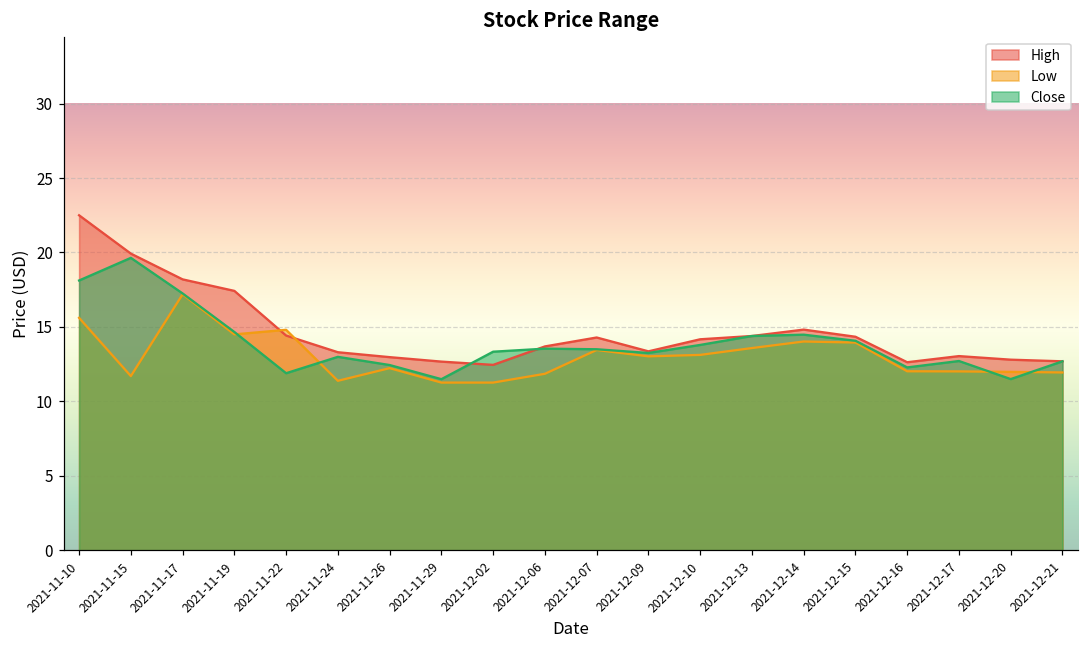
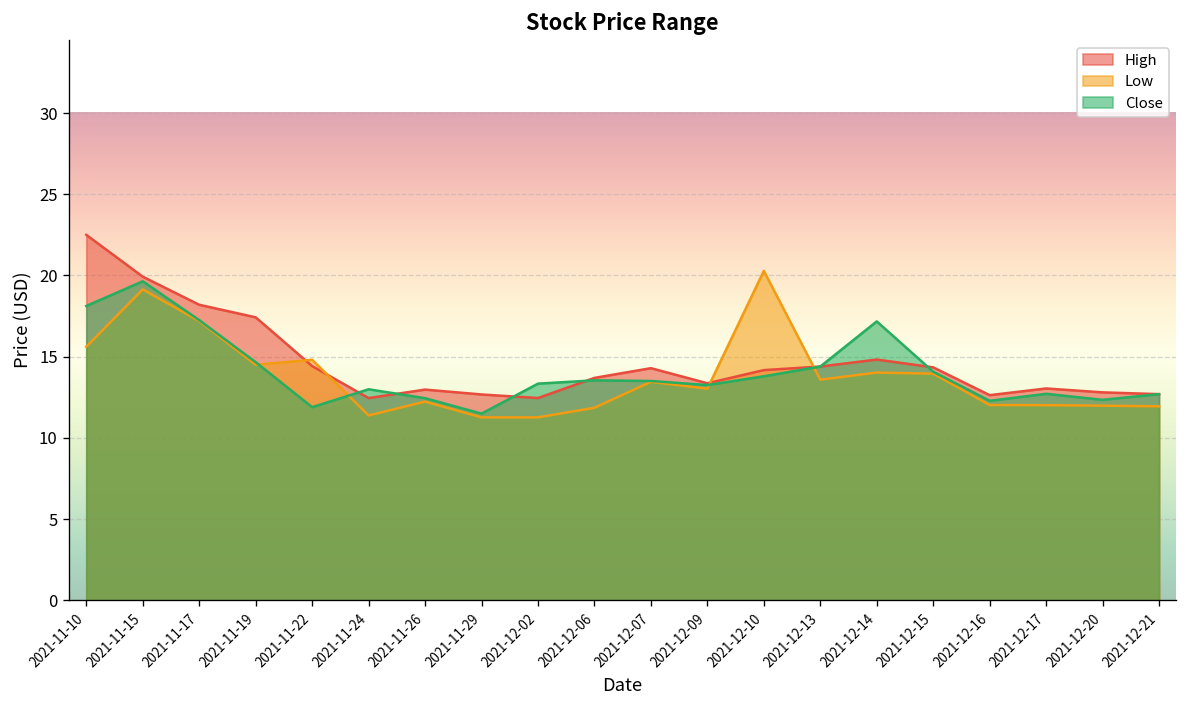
Low, 2021-11-15: 11.7 -> 19.1
High, 2021-11-24: 13.3 -> 12.4
Low, 2021-12-10: 13.1 -> 20.3
Close, 2021-12-14: 14.5 -> 17.2
Close, 2021-12-20: 11.5 -> 12.3
